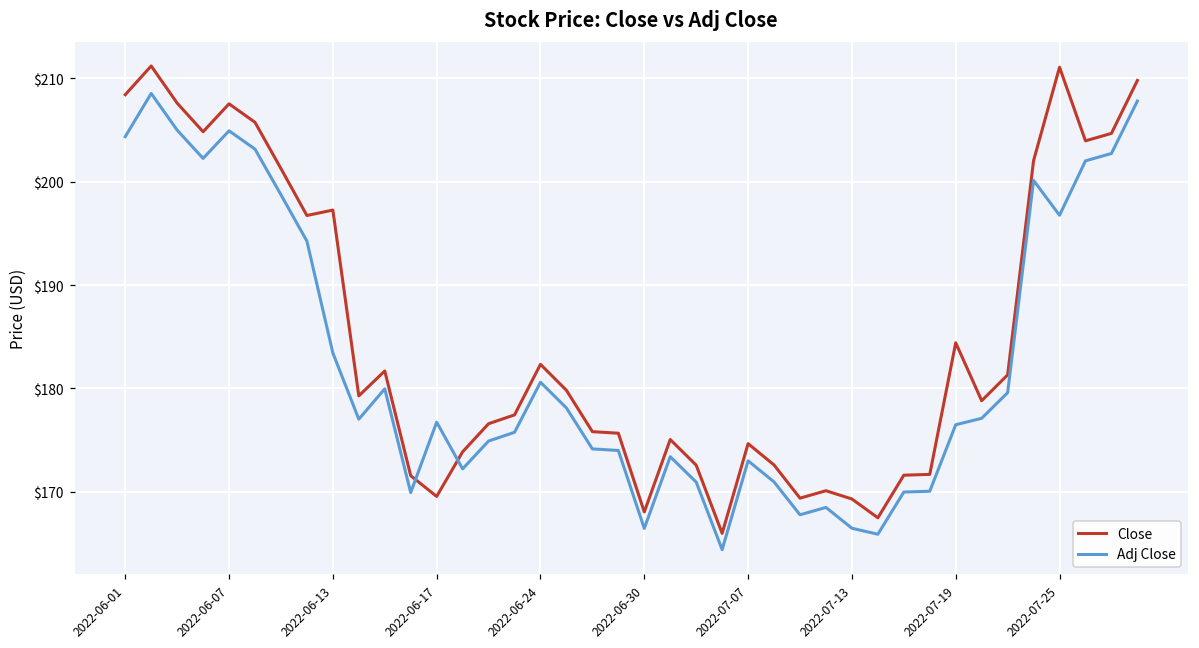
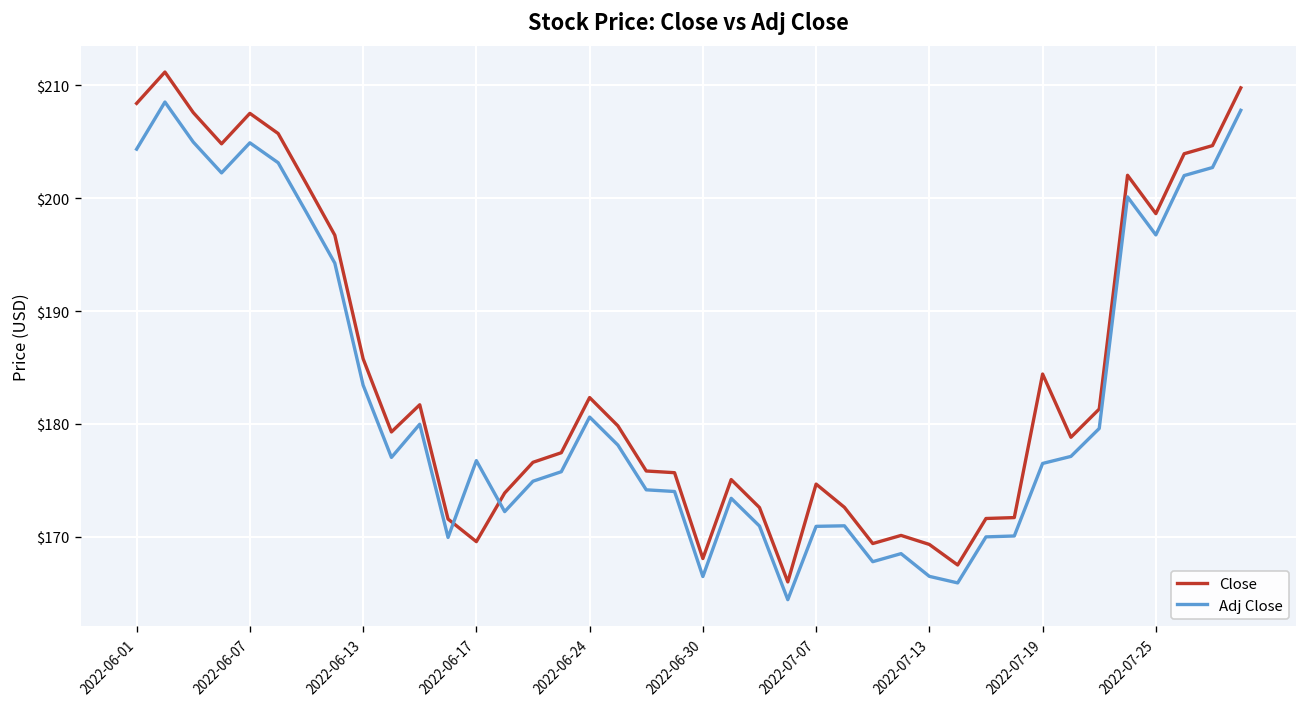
Close, 2022-06-13: $197 -> $186
Adj Close, 2022-07-07: $173 -> $171
Close, 2022-07-25: $211 -> $199
